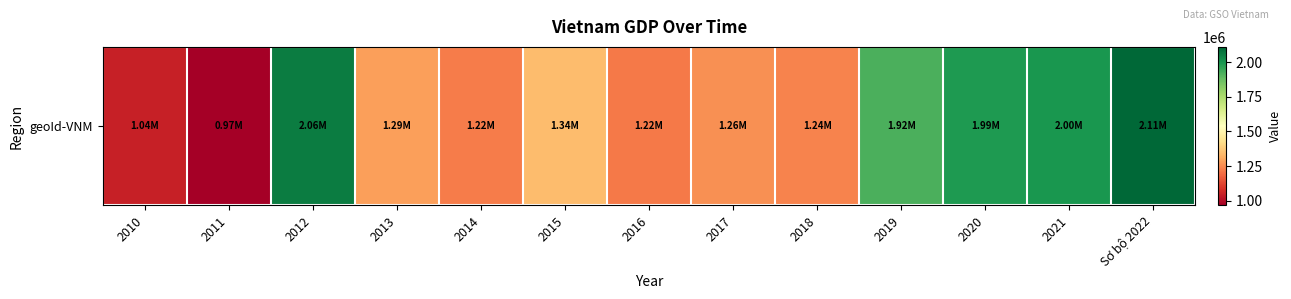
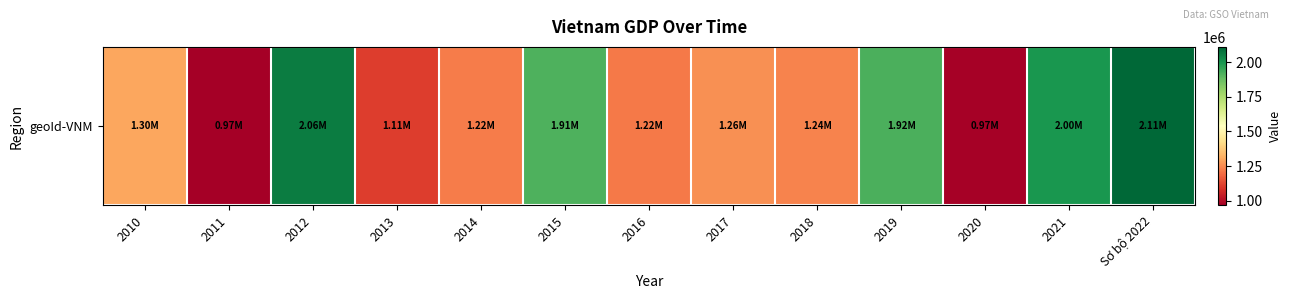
geoId-VNM, 2010: 1.04M -> 1.30M
geoId-VNM, 2013: 1.29M -> 1.11M
geoId-VNM, 2015: 1.34M -> 1.91M
geoId-VNM, 2020: 1.99M -> 0.97M
